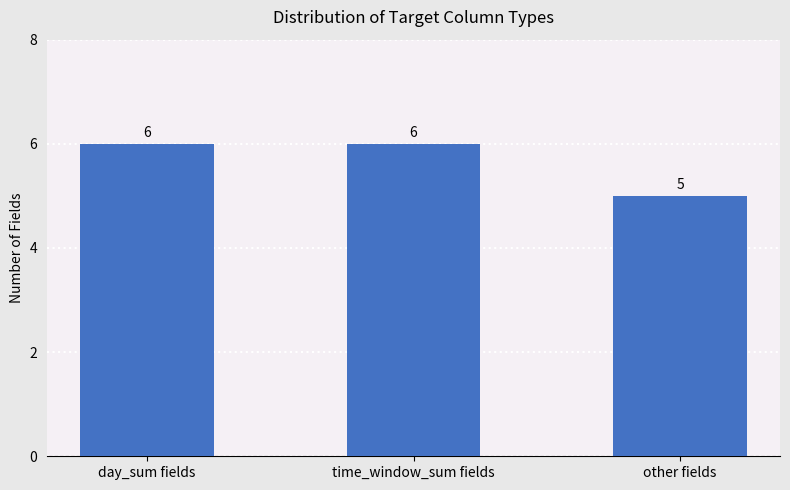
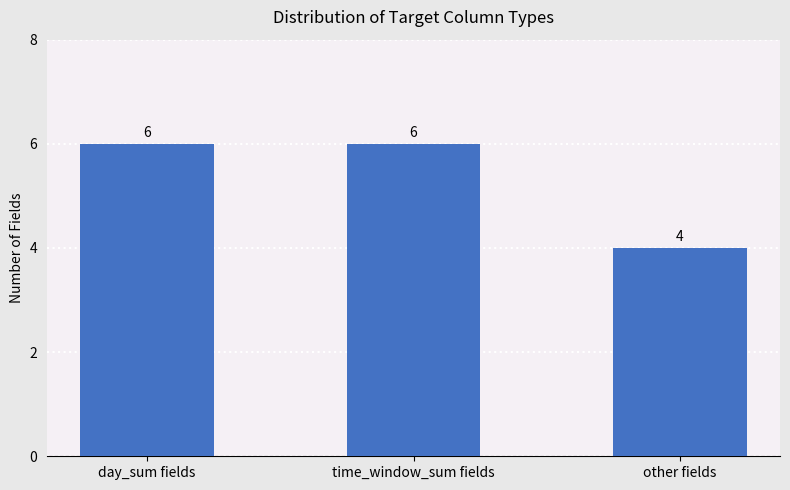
other fields: 5 -> 4
